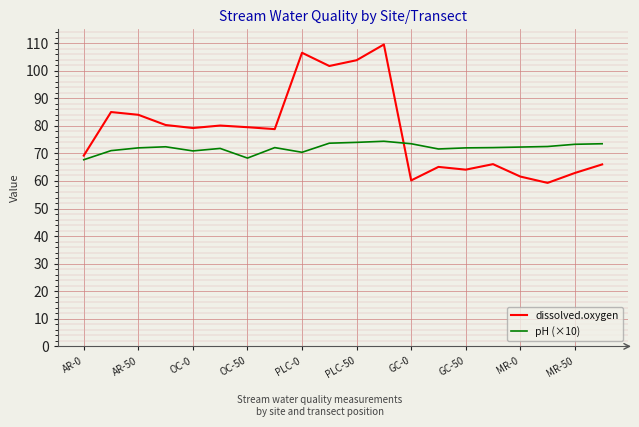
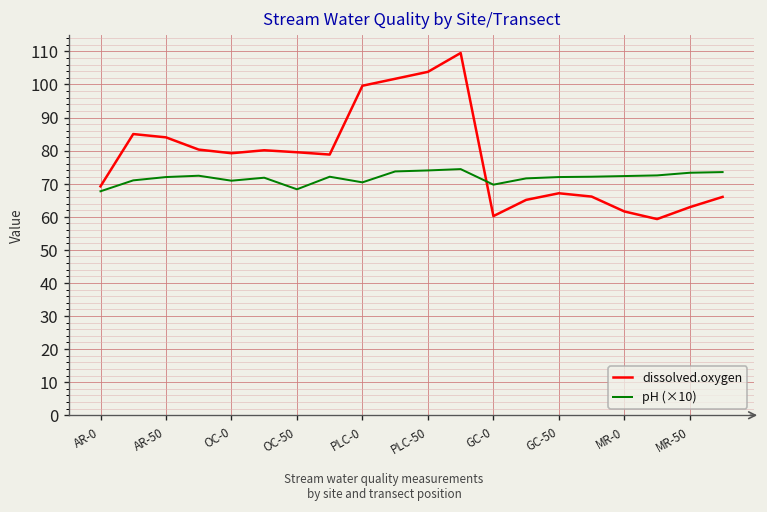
dissolved.oxygen, PLC-0: 107 -> 100
pH (×10), GC-0: 74 -> 70
dissolved.oxygen, GC-50: 64 -> 67
